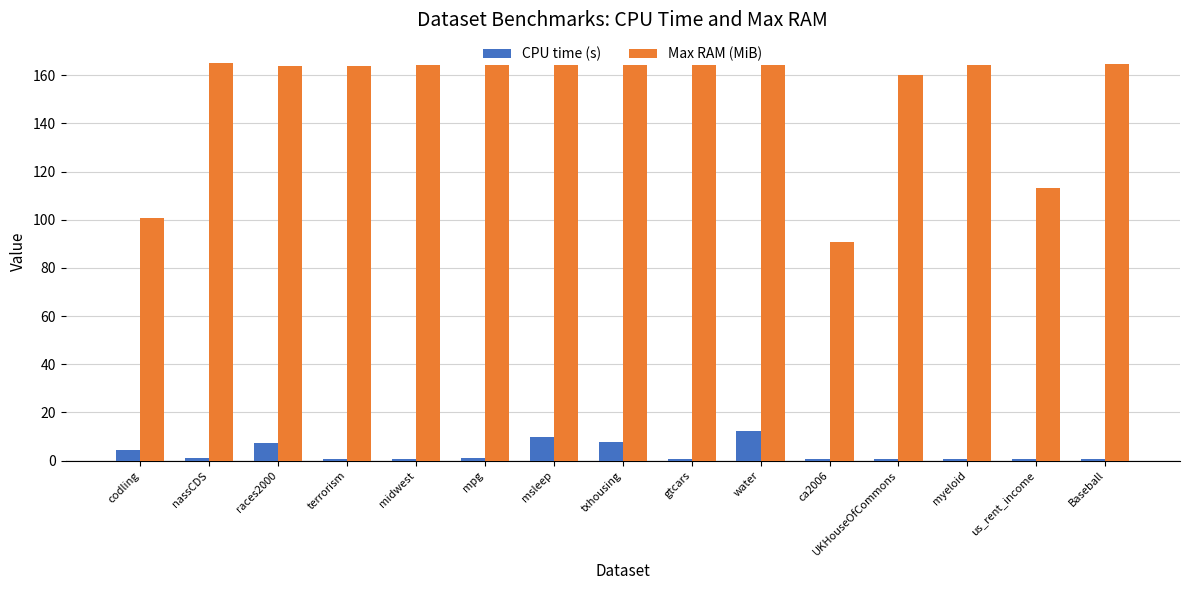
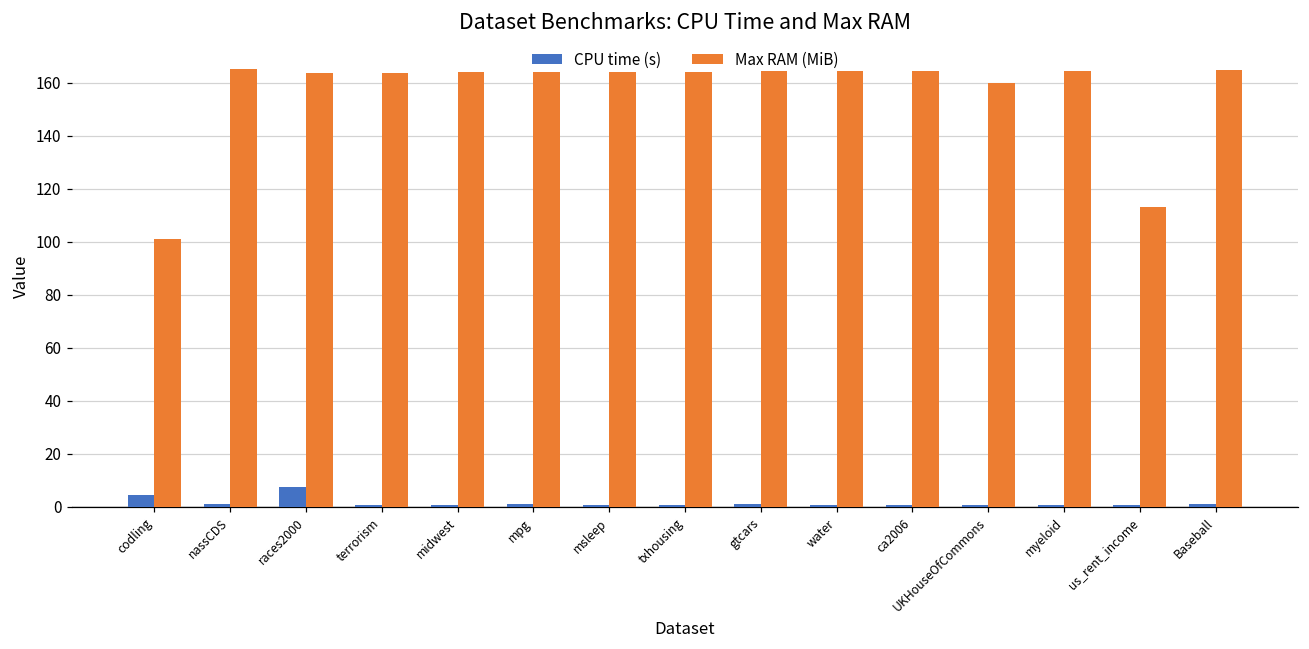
CPU time (s), msleep: 10 -> 1
CPU time (s), txhousing: 8 -> 1
CPU time (s), water: 12 -> 1
Max RAM (MiB), ca2006: 91 -> 164
